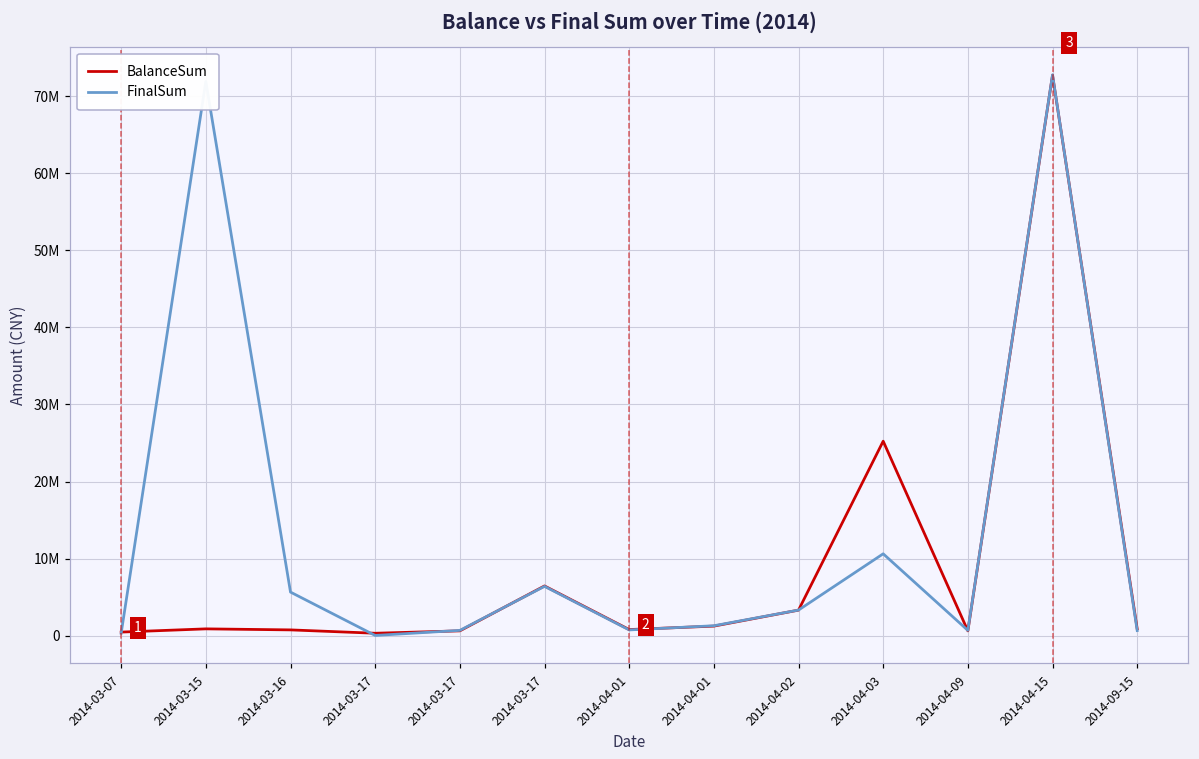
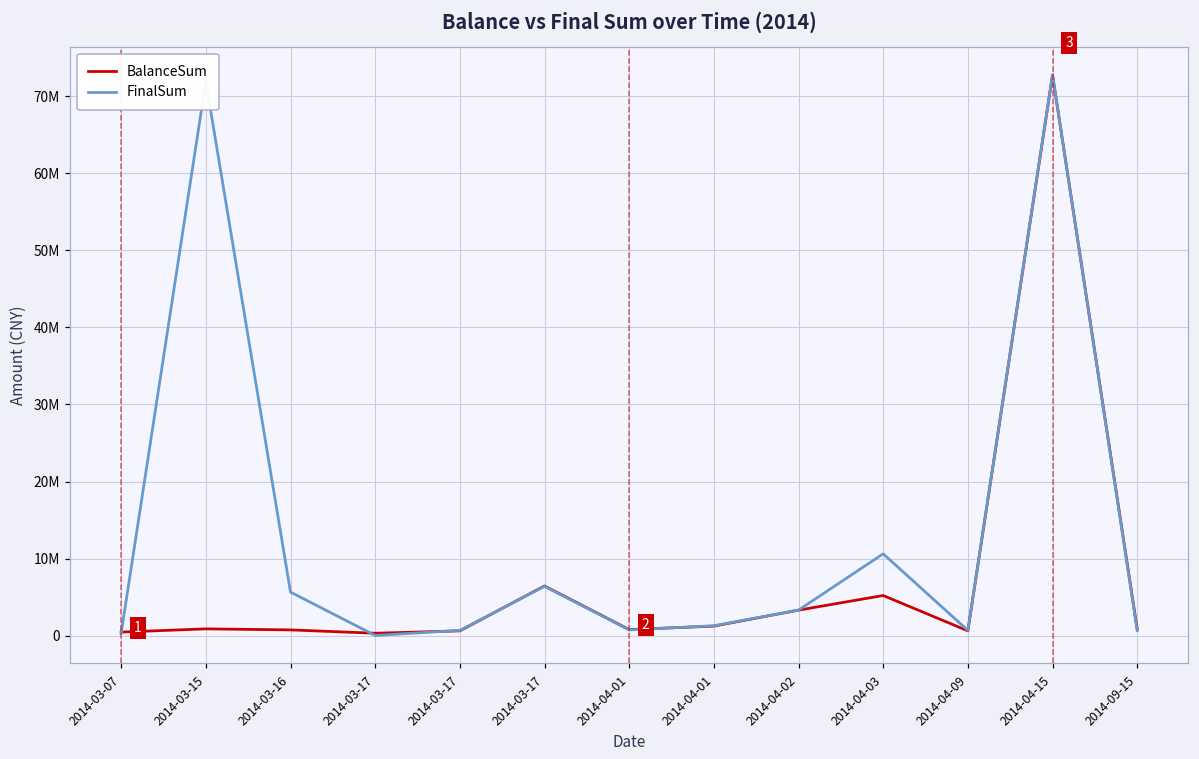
BalanceSum, 2014-04-03: 25000000 -> 5000000
